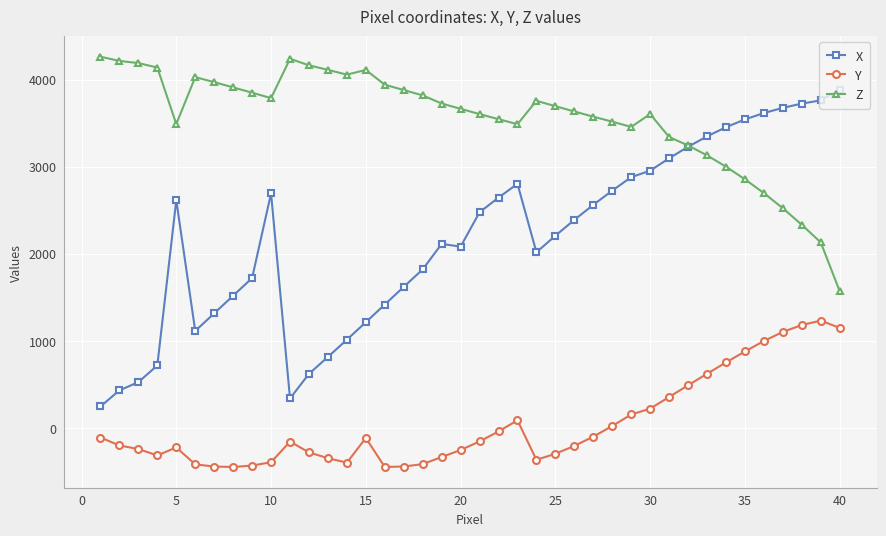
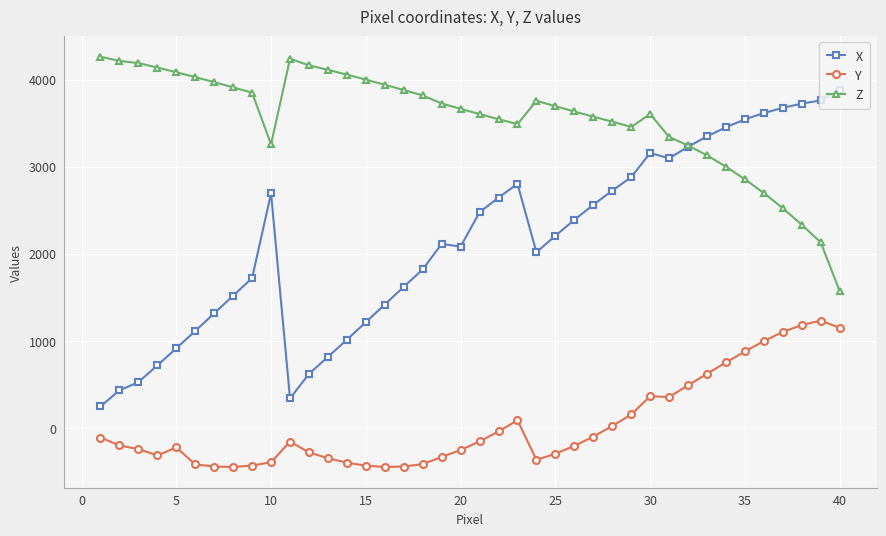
X, 5: 2600 -> 900
Z, 5: 3500 -> 4100
Z, 10: 3800 -> 3300
Y, 15: -100 -> -400
Z, 15: 4100 -> 4000
X, 30: 3000 -> 3200
Y, 30: 200 -> 400
